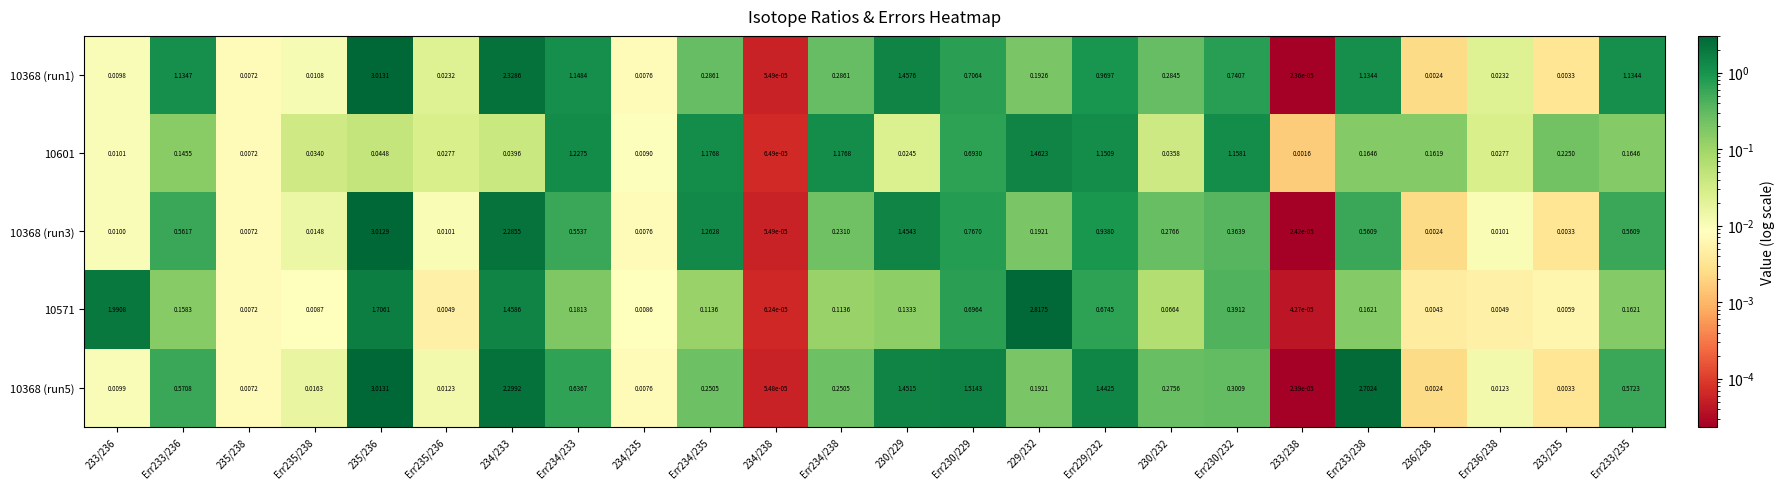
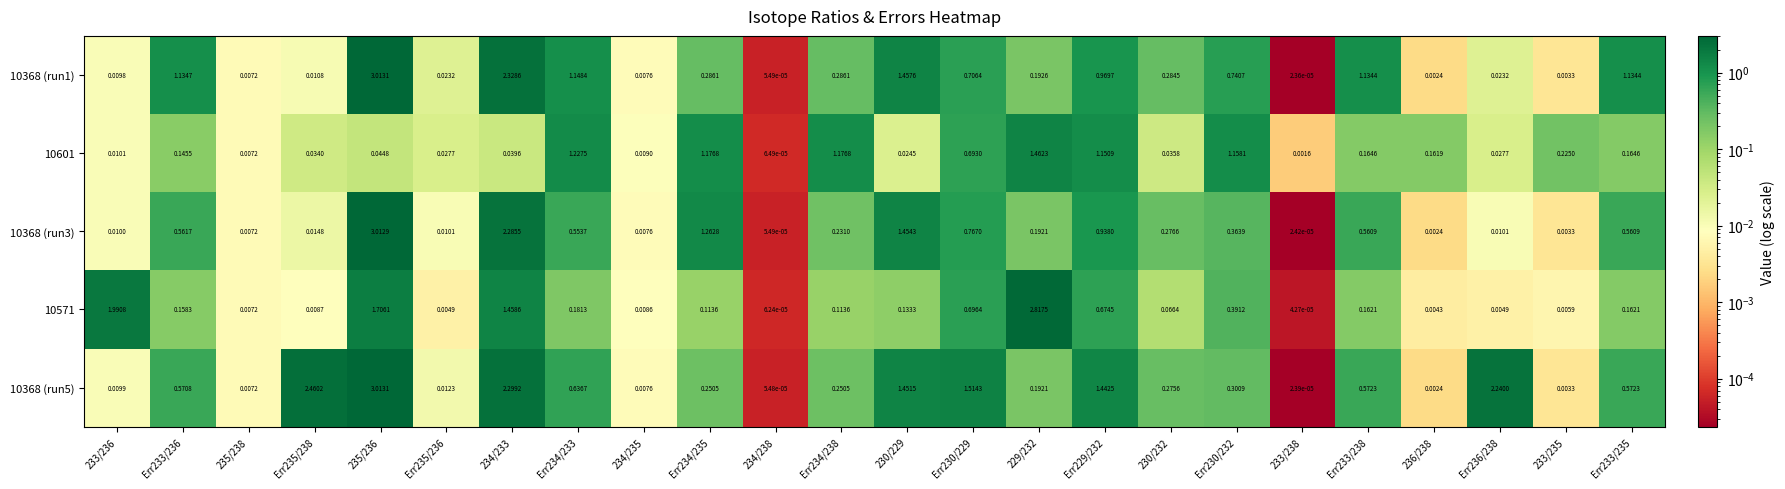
10368 (run5), Err235/238: 0.0163 -> 2.4602
10368 (run5), Err233/238: 2.7024 -> 0.5723
10368 (run5), Err236/238: 0.0123 -> 2.2400
